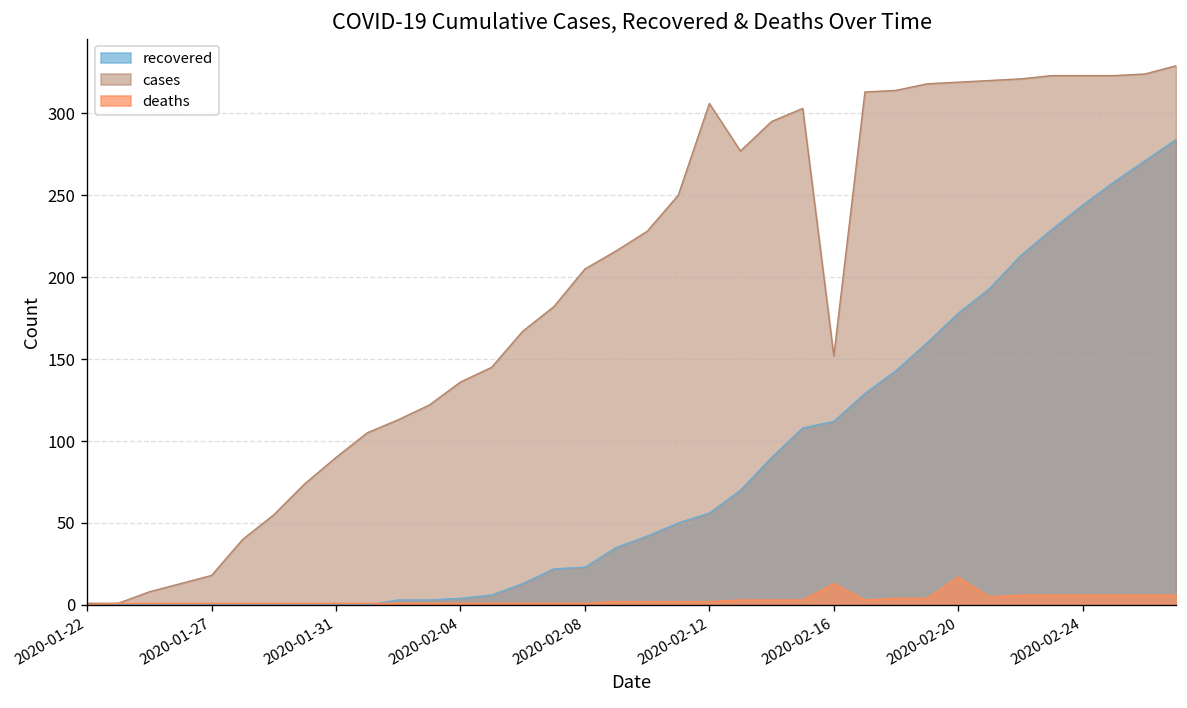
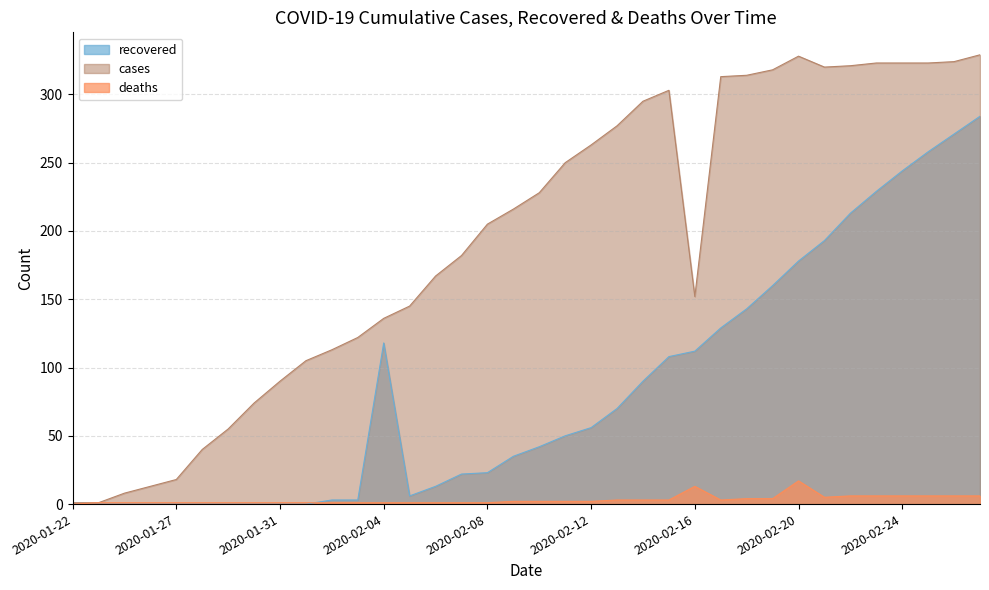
recovered, 2020-02-04: 4 -> 118
cases, 2020-02-12: 306 -> 263
cases, 2020-02-20: 319 -> 328
